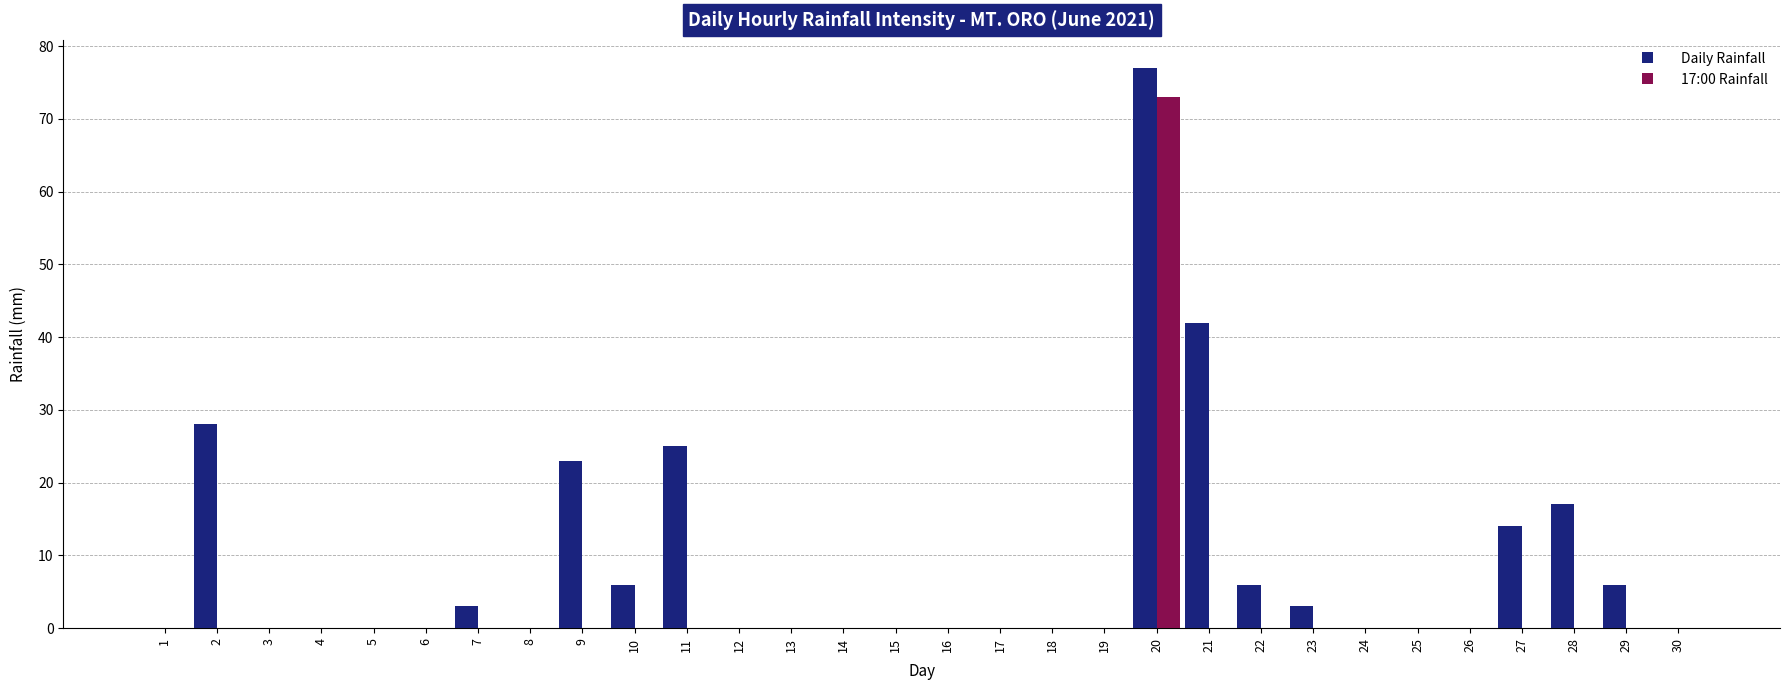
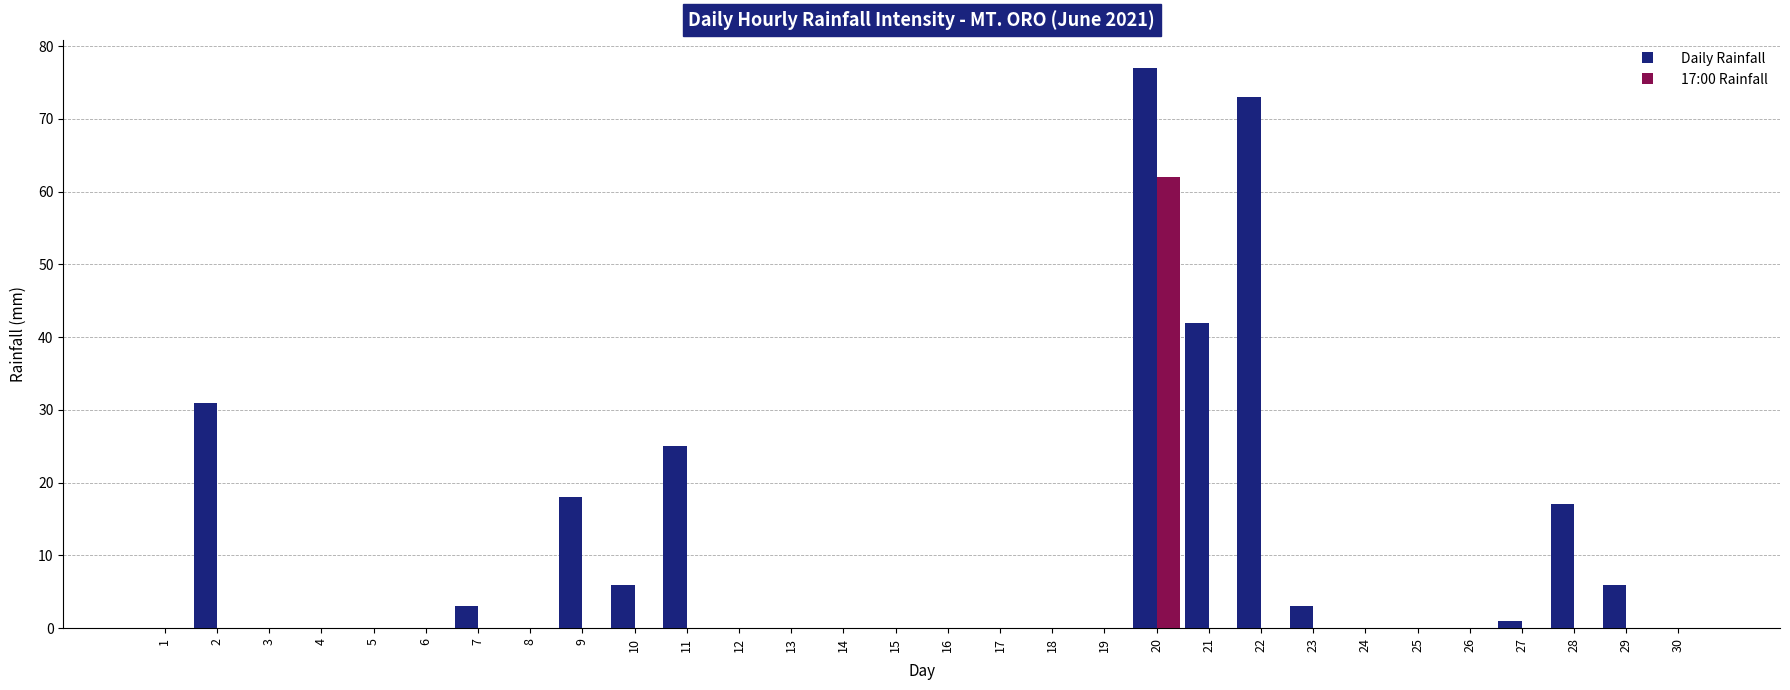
Daily Rainfall, 2: 28 -> 31
Daily Rainfall, 9: 23 -> 18
17:00 Rainfall, 20: 73 -> 62
Daily Rainfall, 22: 6 -> 73
Daily Rainfall, 27: 14 -> 1
